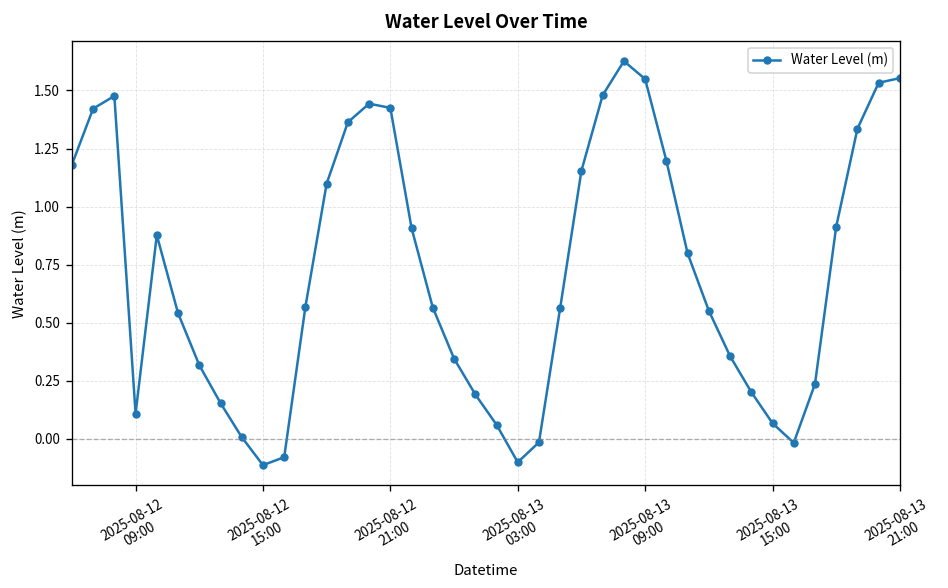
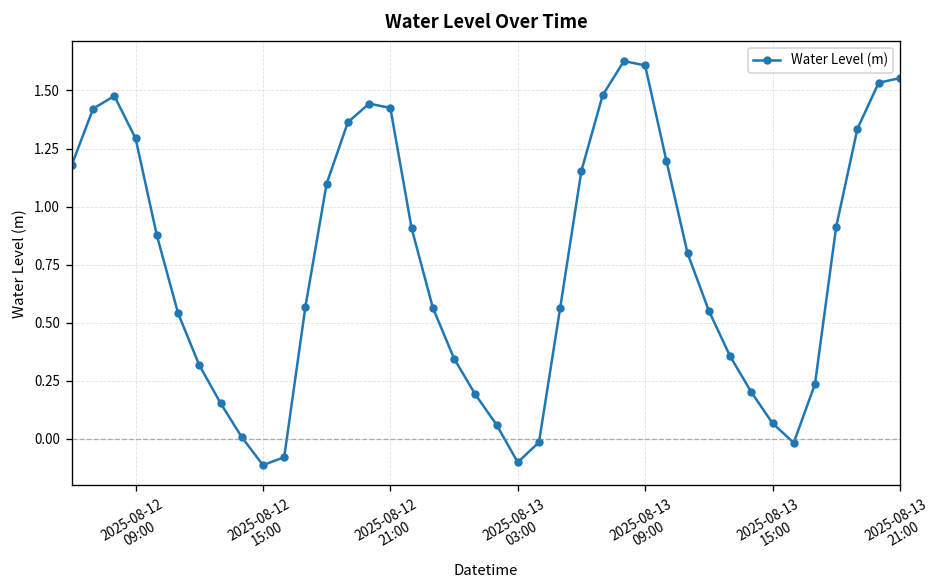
2025-08-12 09:00: 0.11 -> 1.29
2025-08-13 09:00: 1.55 -> 1.61
